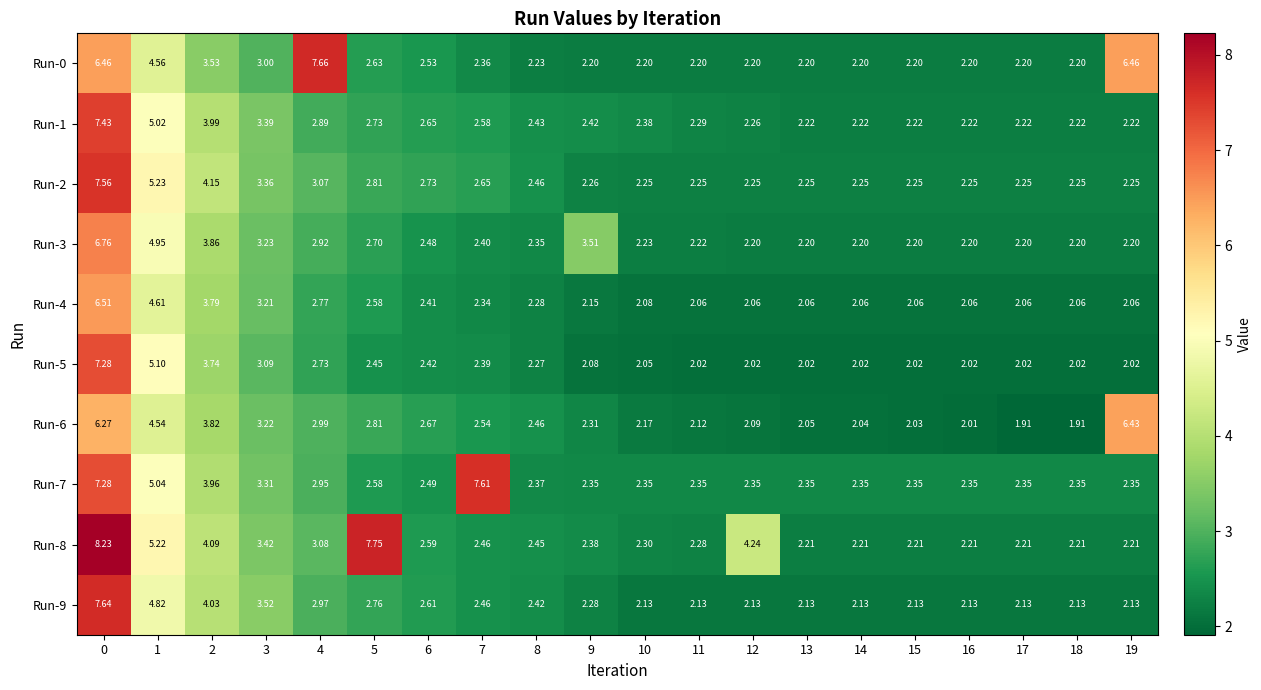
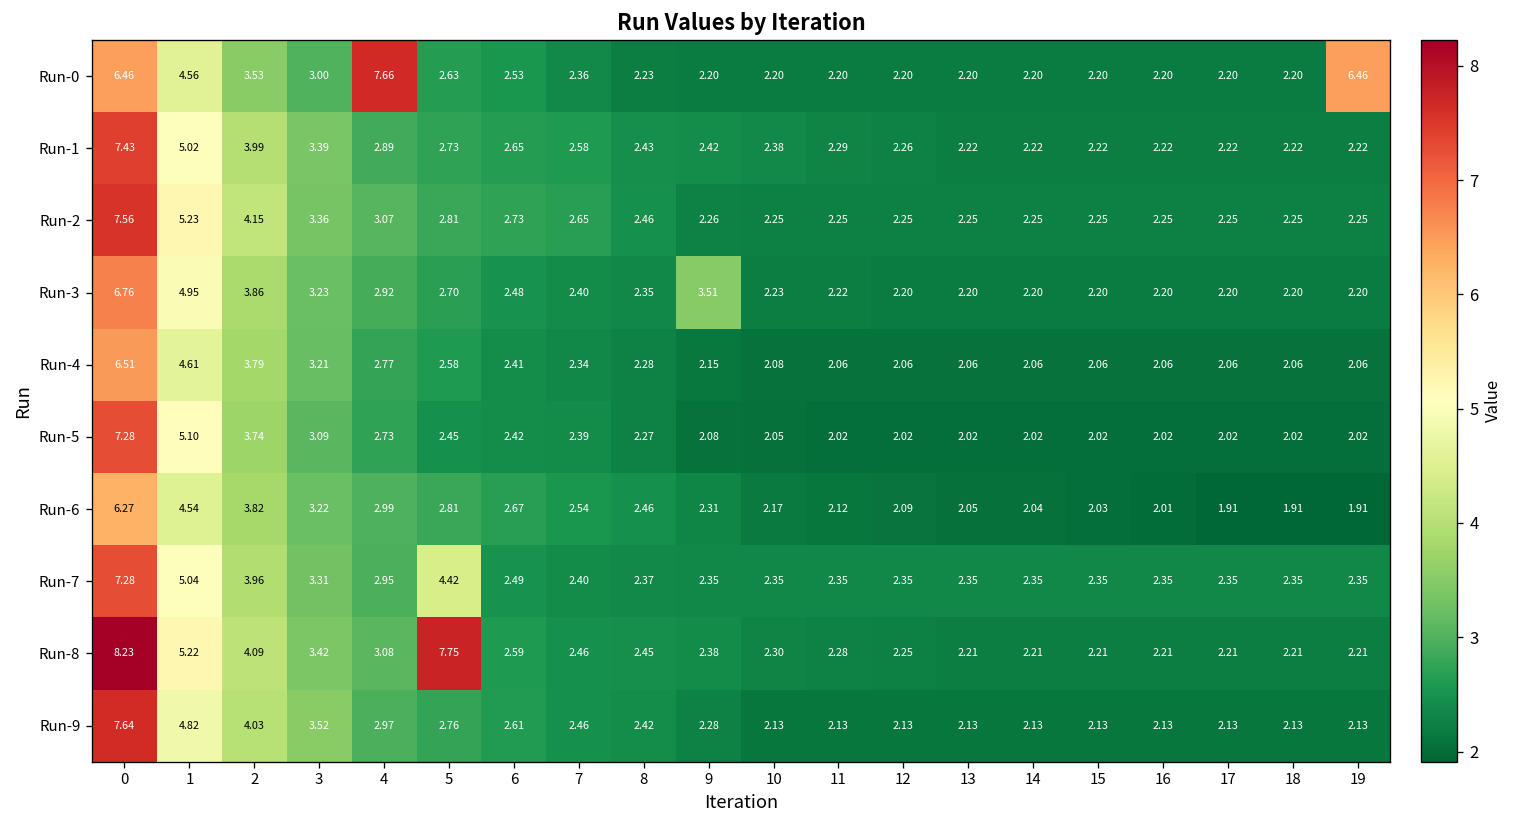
Run-6, 19: 6.43 -> 1.91
Run-7, 5: 2.58 -> 4.42
Run-7, 7: 7.61 -> 2.40
Run-8, 12: 4.24 -> 2.25
